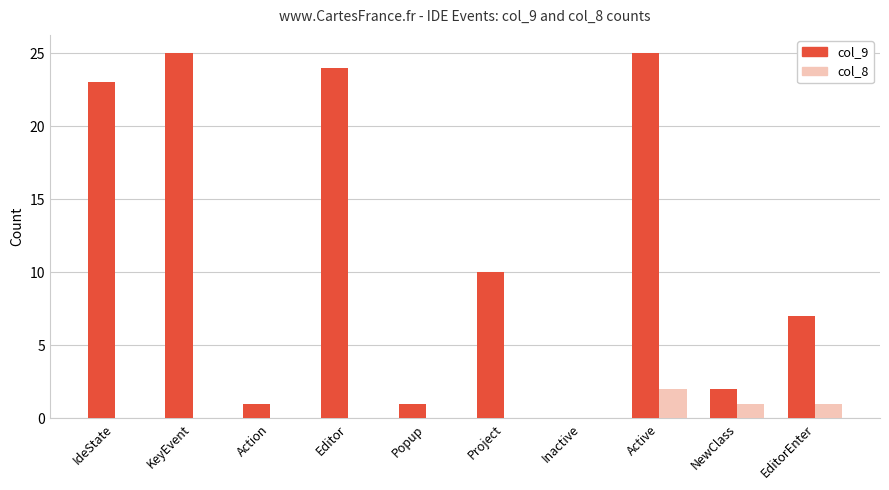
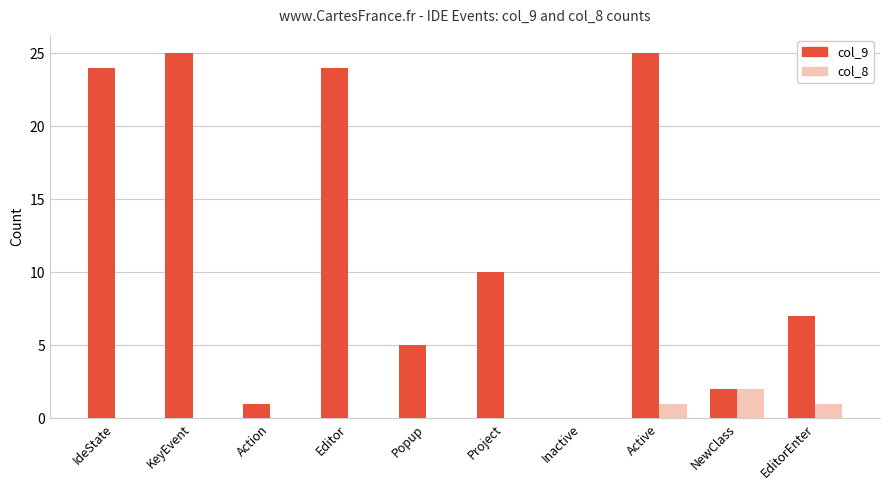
col_9, IdeState: 23 -> 24
col_9, Popup: 1 -> 5
col_8, Active: 2 -> 1
col_8, NewClass: 1 -> 2
